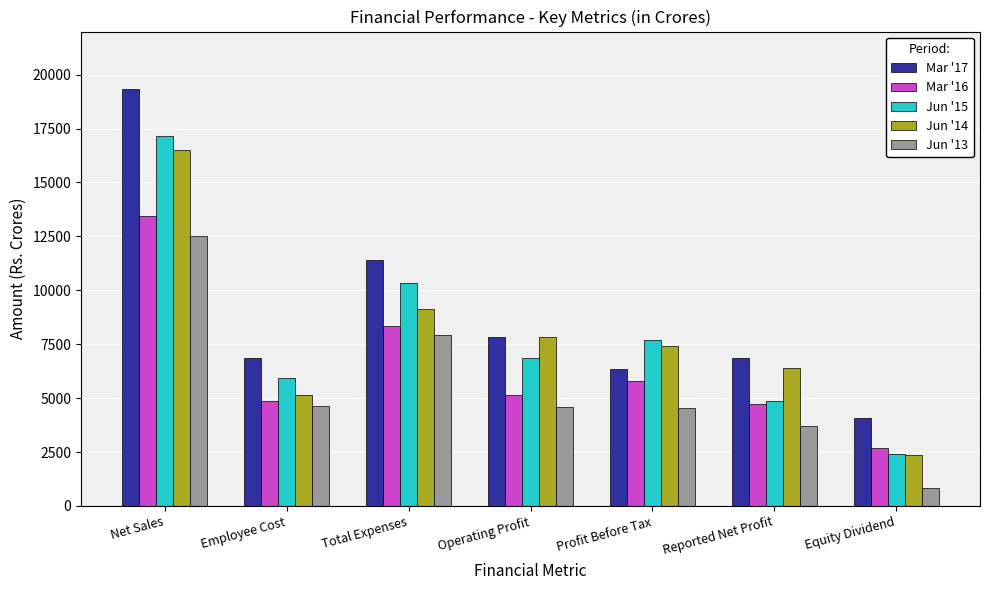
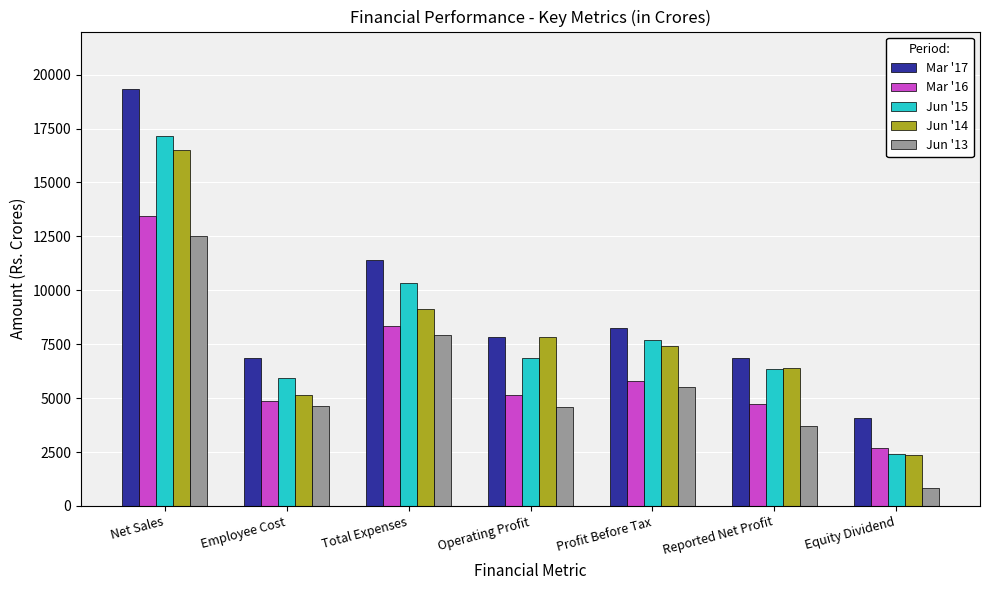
Mar '17, Profit Before Tax: 6400 -> 8300
Jun '13, Profit Before Tax: 4500 -> 5500
Jun '15, Reported Net Profit: 4900 -> 6300
